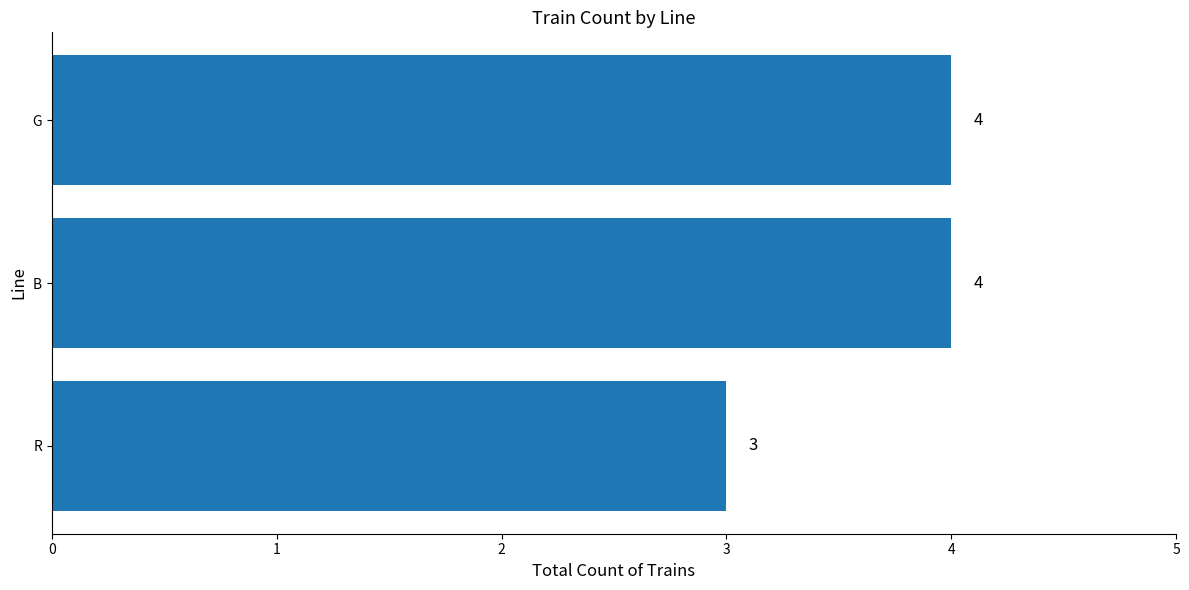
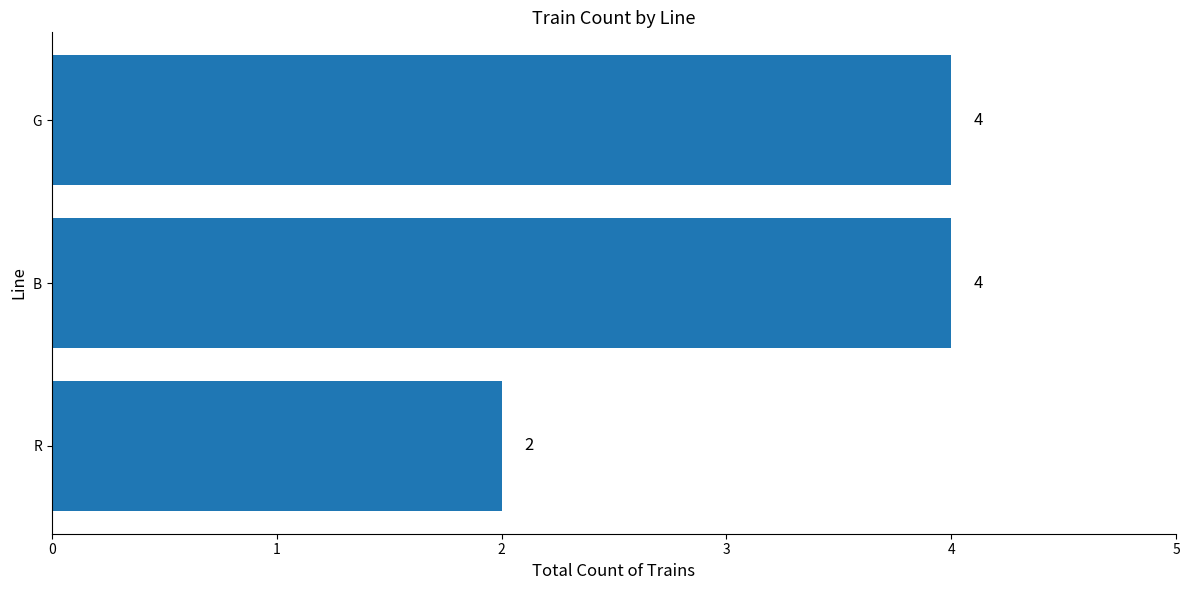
R: 3 -> 2
